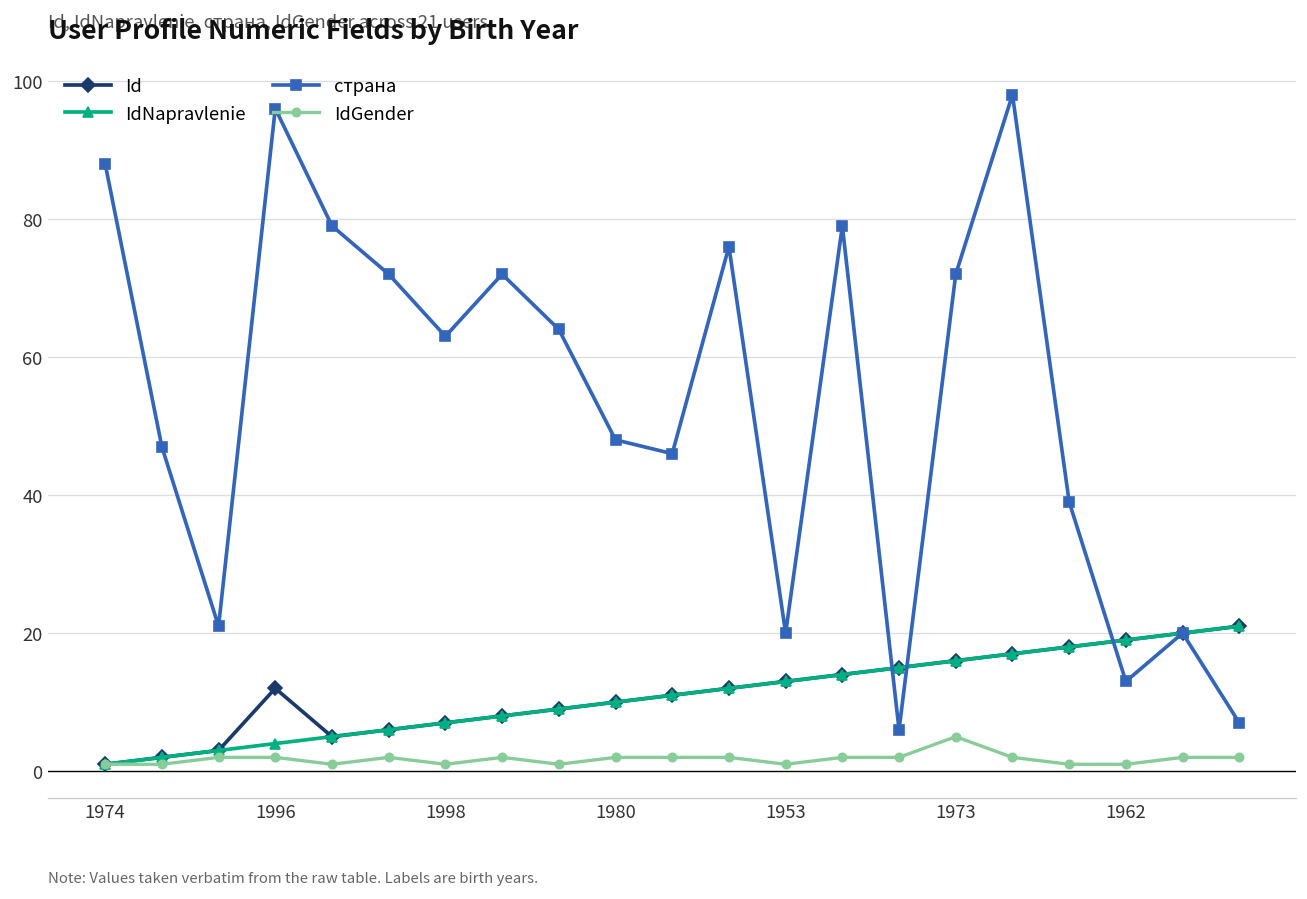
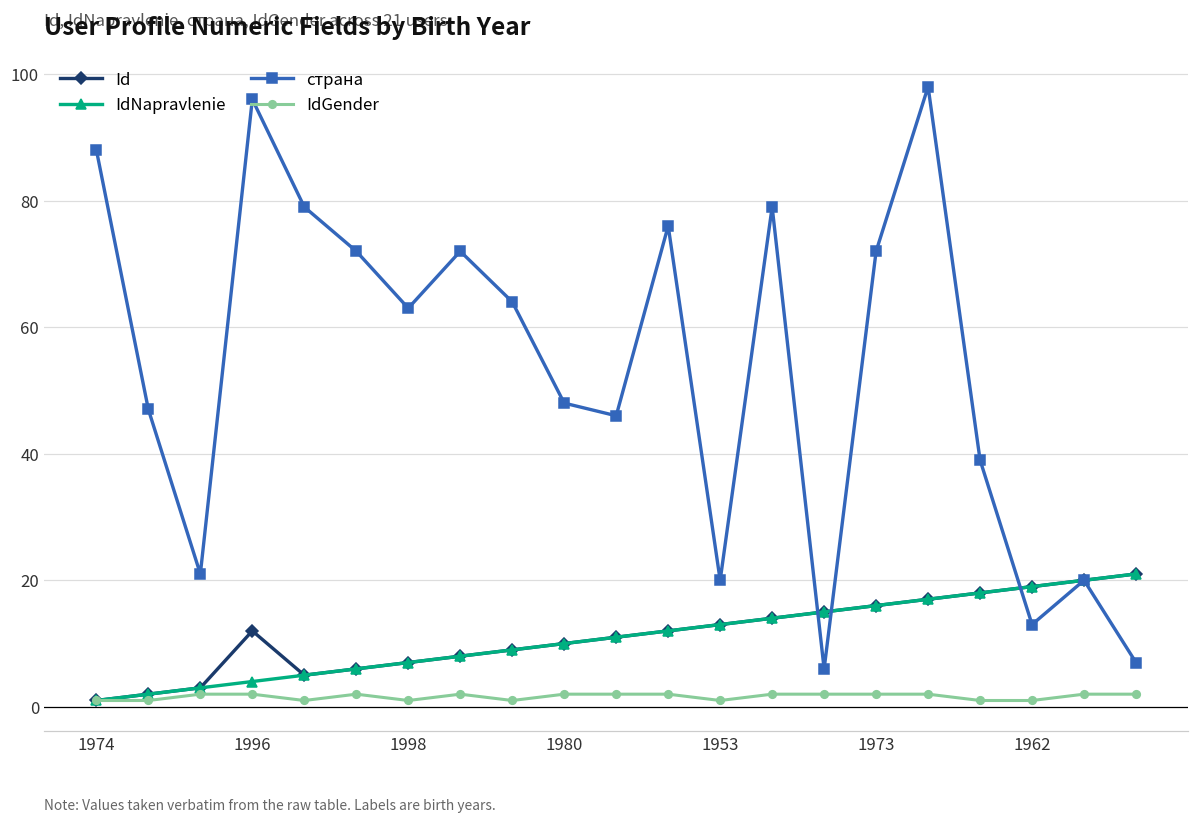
IdGender, 1973: 5 -> 2
